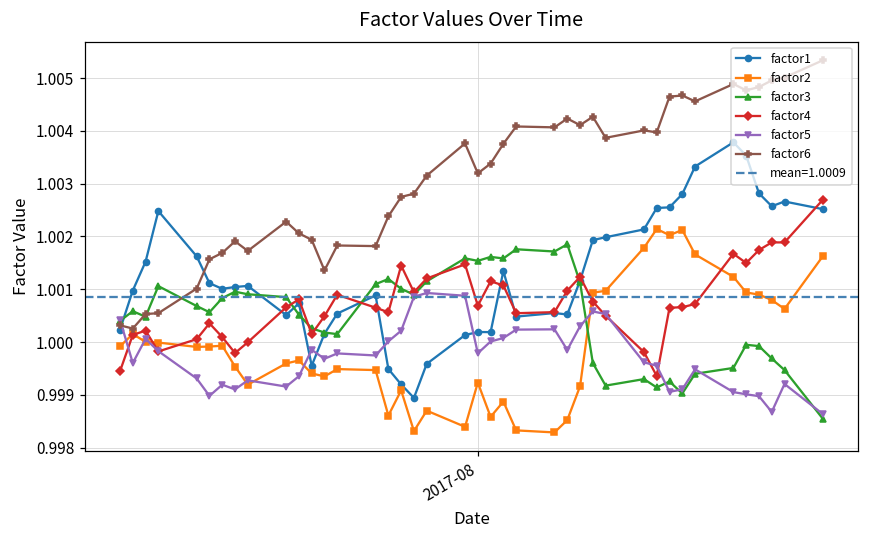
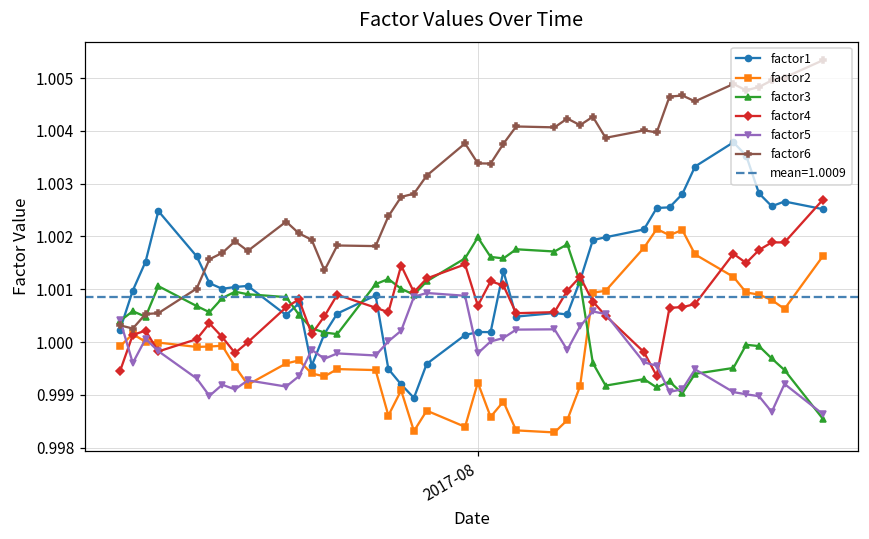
factor3, 2017-08: 1.0015 -> 1.0020
factor6, 2017-08: 1.0032 -> 1.0034
